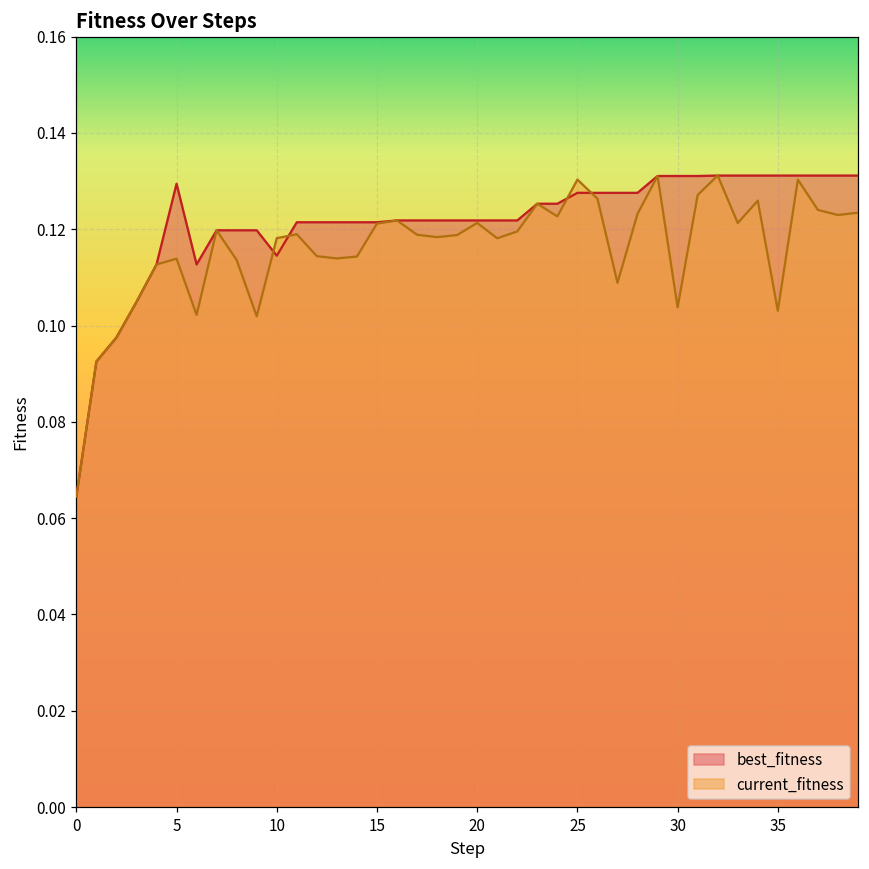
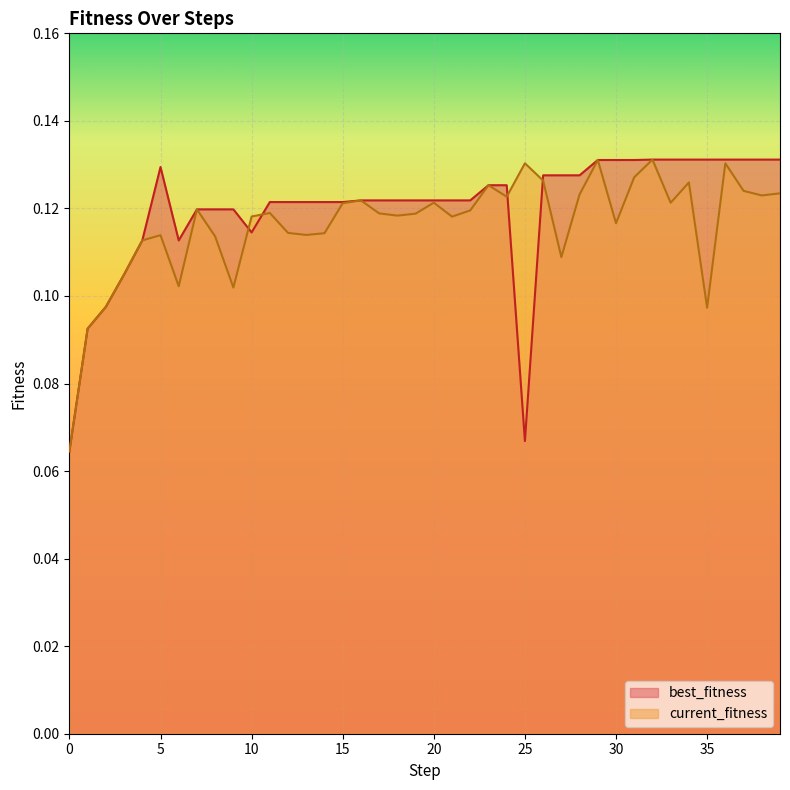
best_fitness, 25: 0.128 -> 0.067
current_fitness, 30: 0.104 -> 0.117
current_fitness, 35: 0.103 -> 0.097
